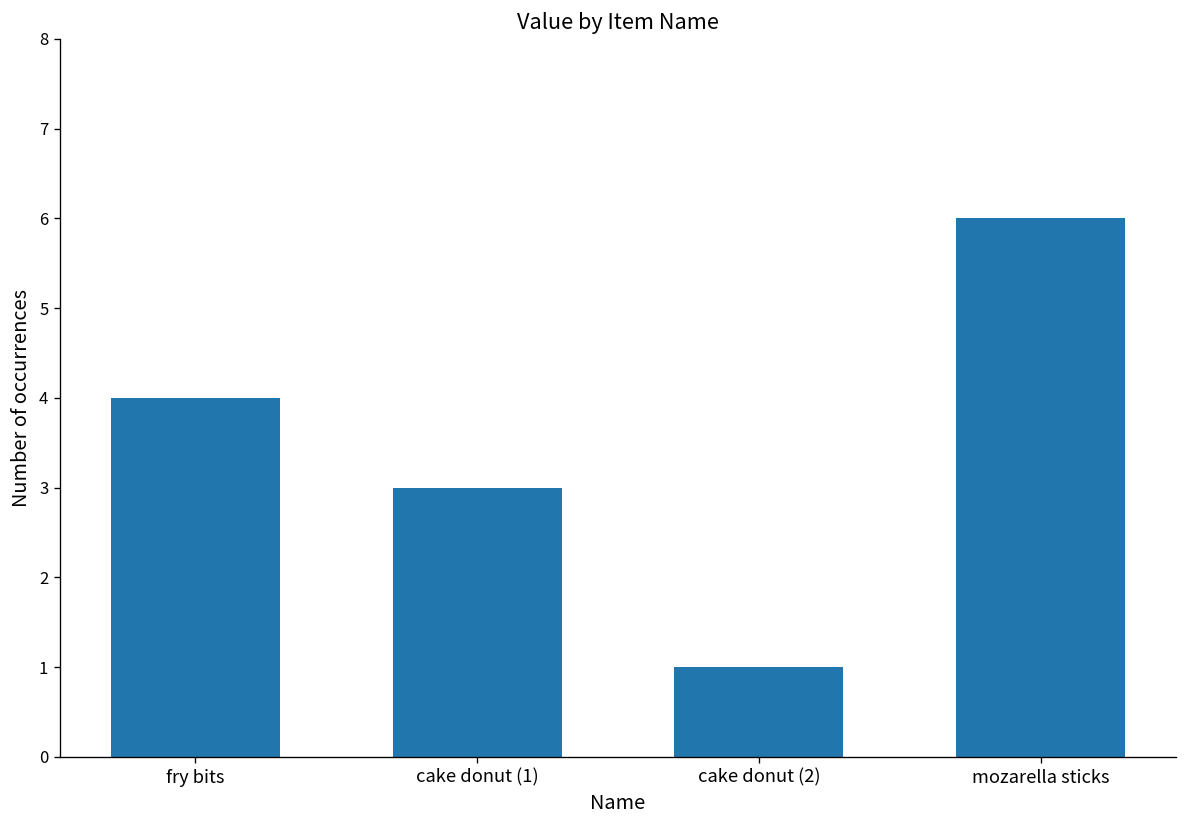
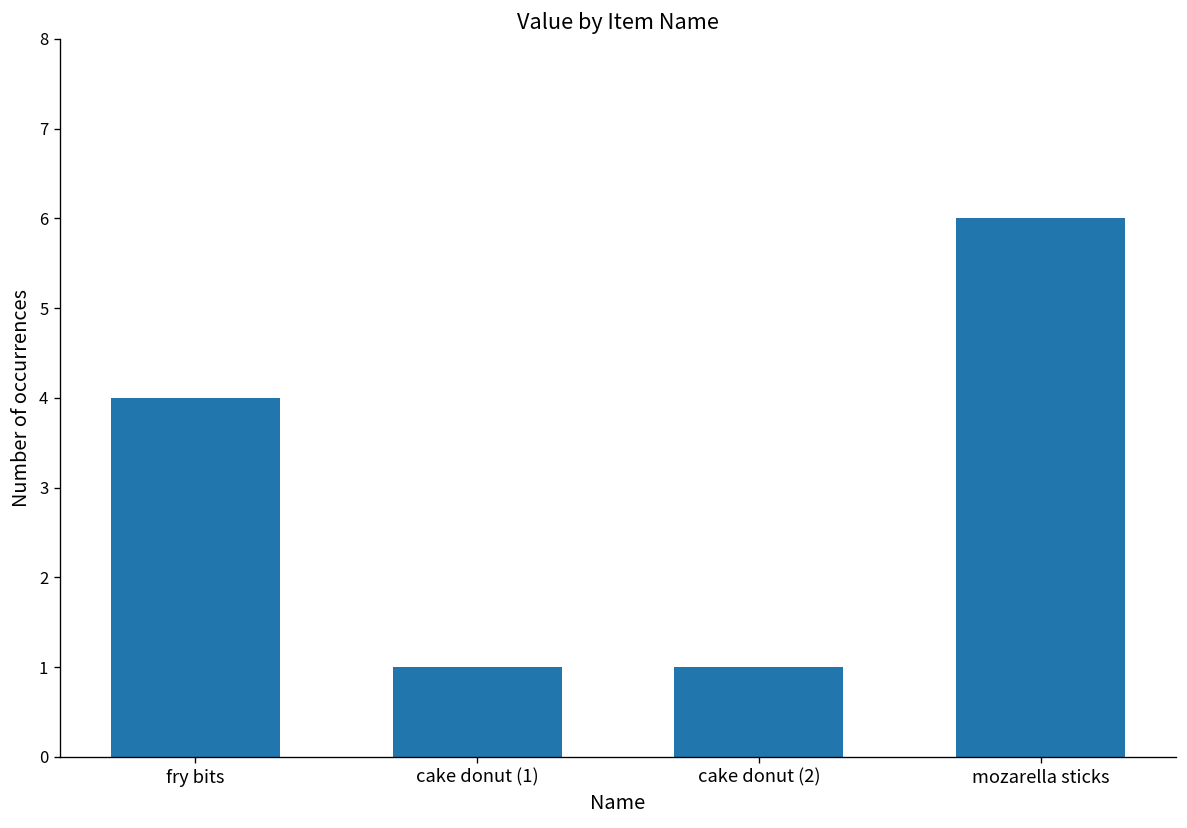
cake donut (1): 3 -> 1
